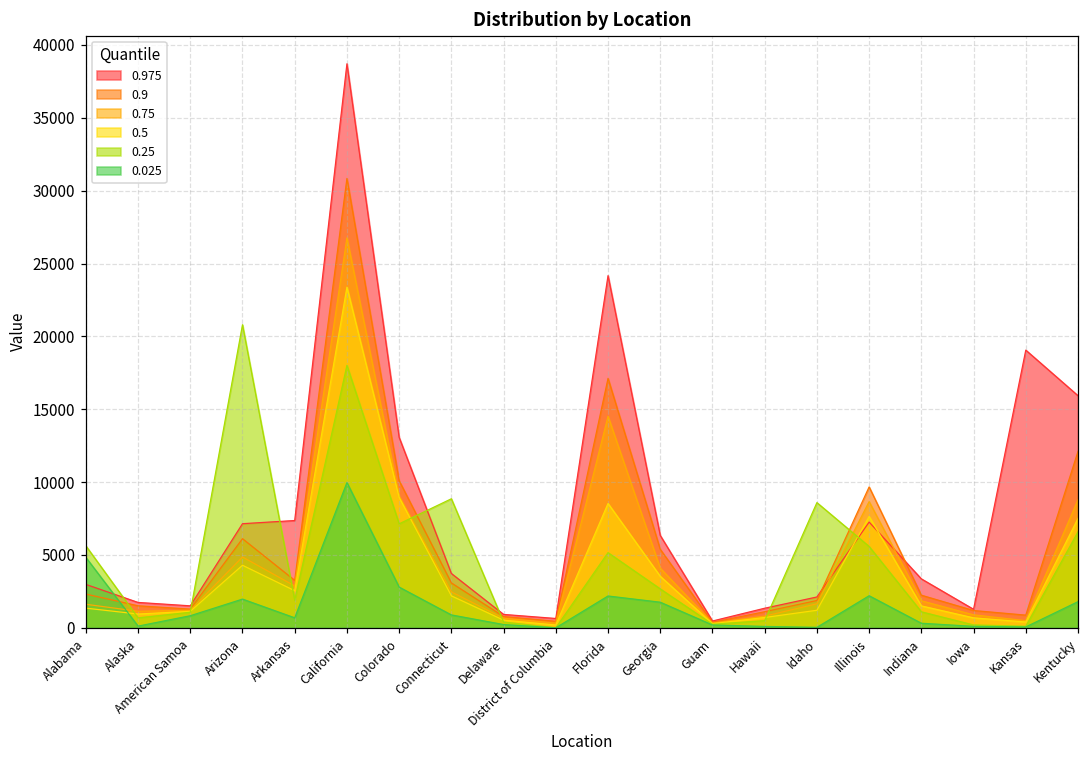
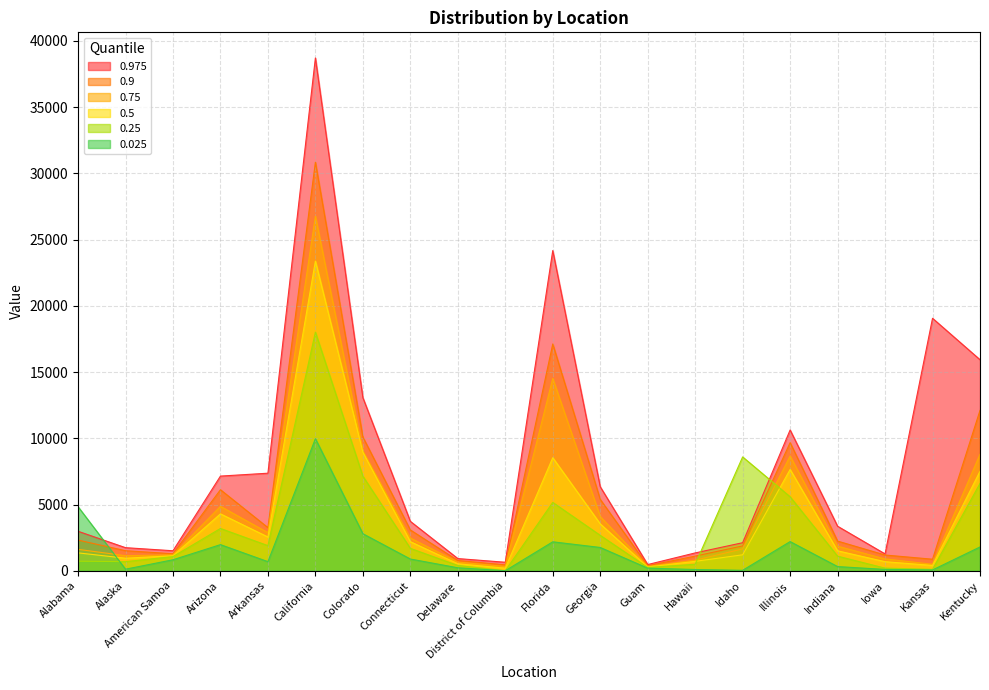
0.25, Alabama: 5600 -> 700
0.25, Arizona: 20800 -> 3200
0.25, Connecticut: 8900 -> 1700
0.975, Illinois: 7300 -> 10600
